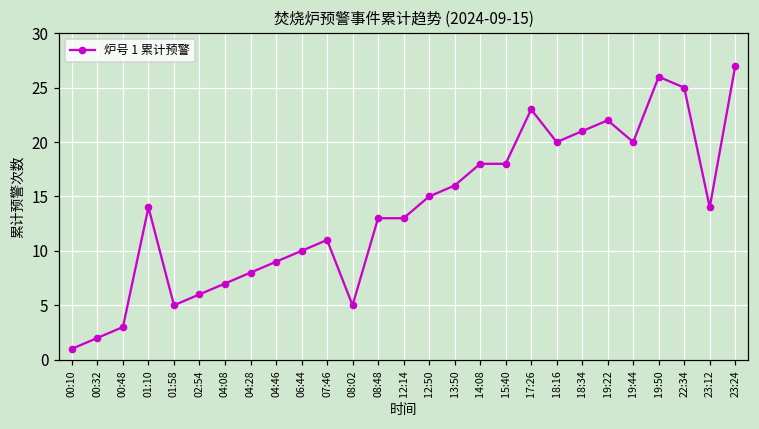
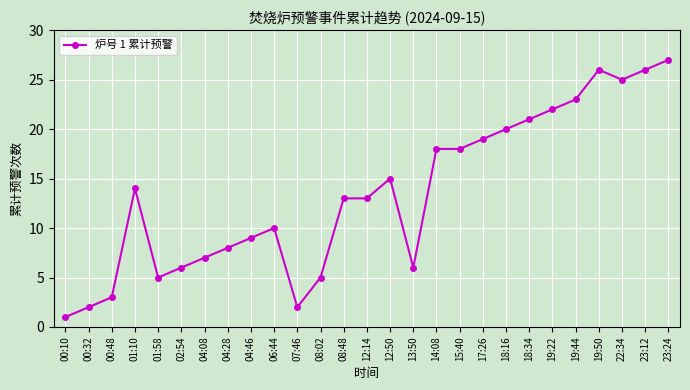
07:46: 11 -> 2
13:50: 16 -> 6
17:26: 23 -> 19
19:44: 20 -> 23
23:12: 14 -> 26
